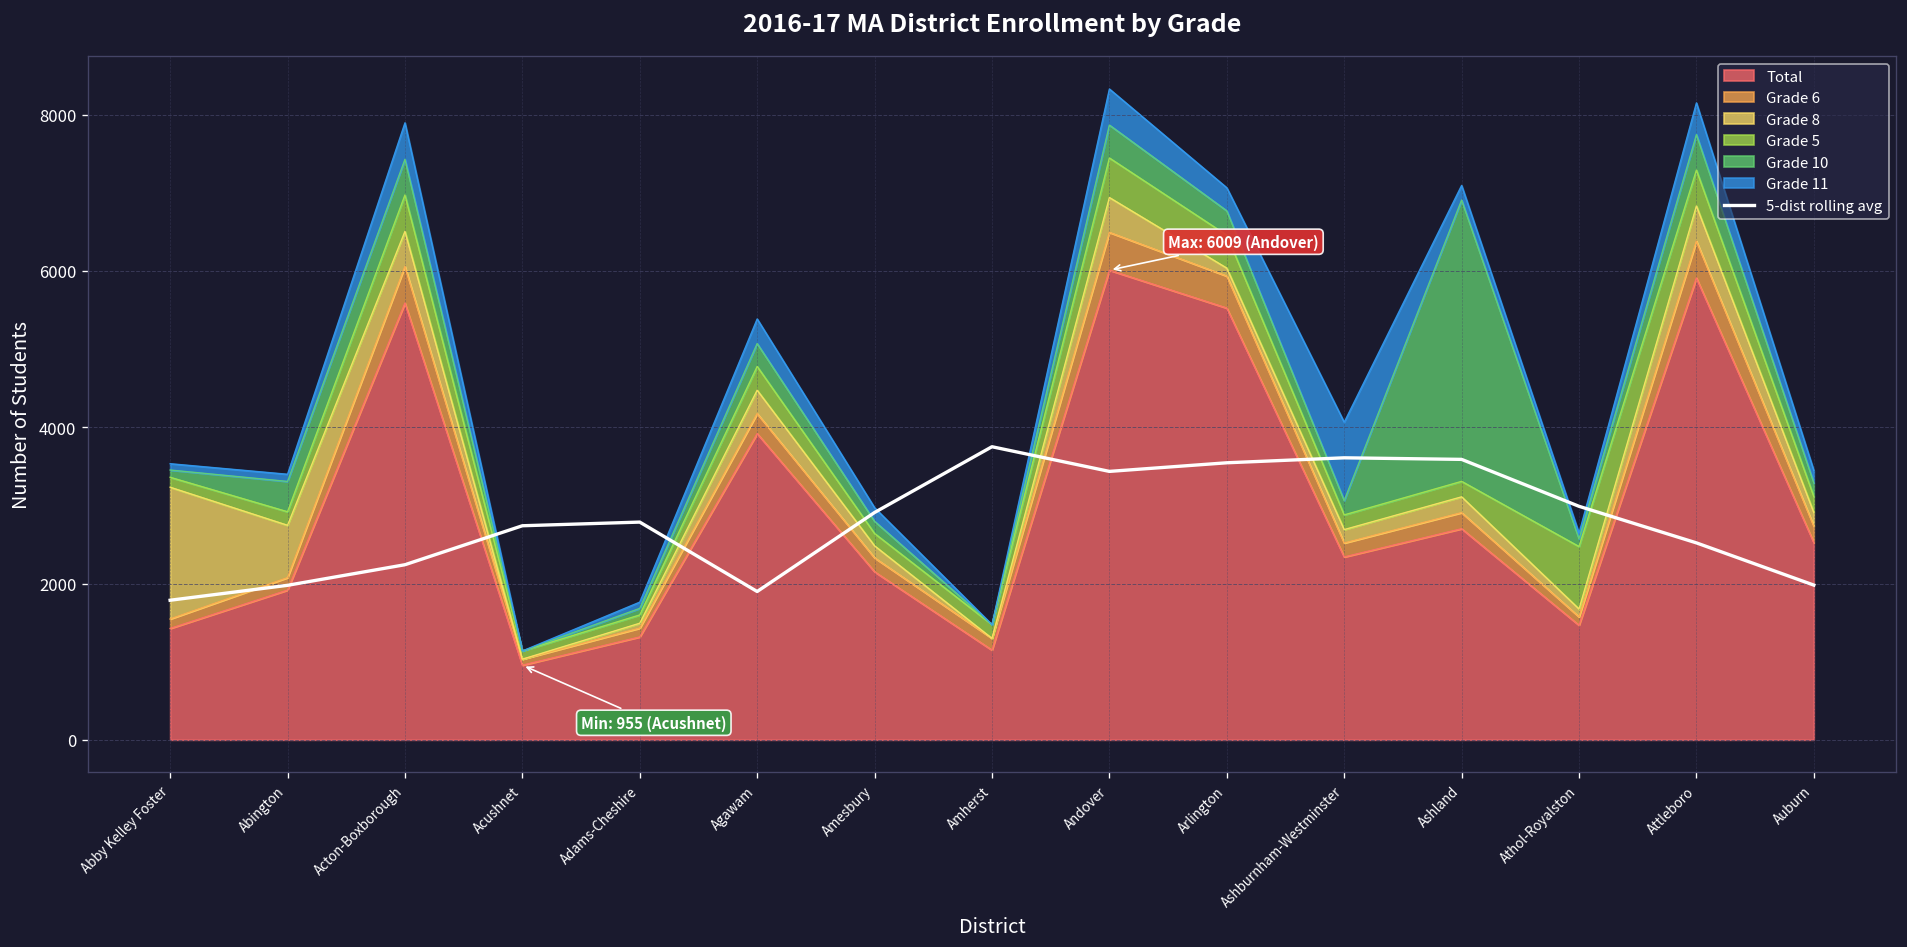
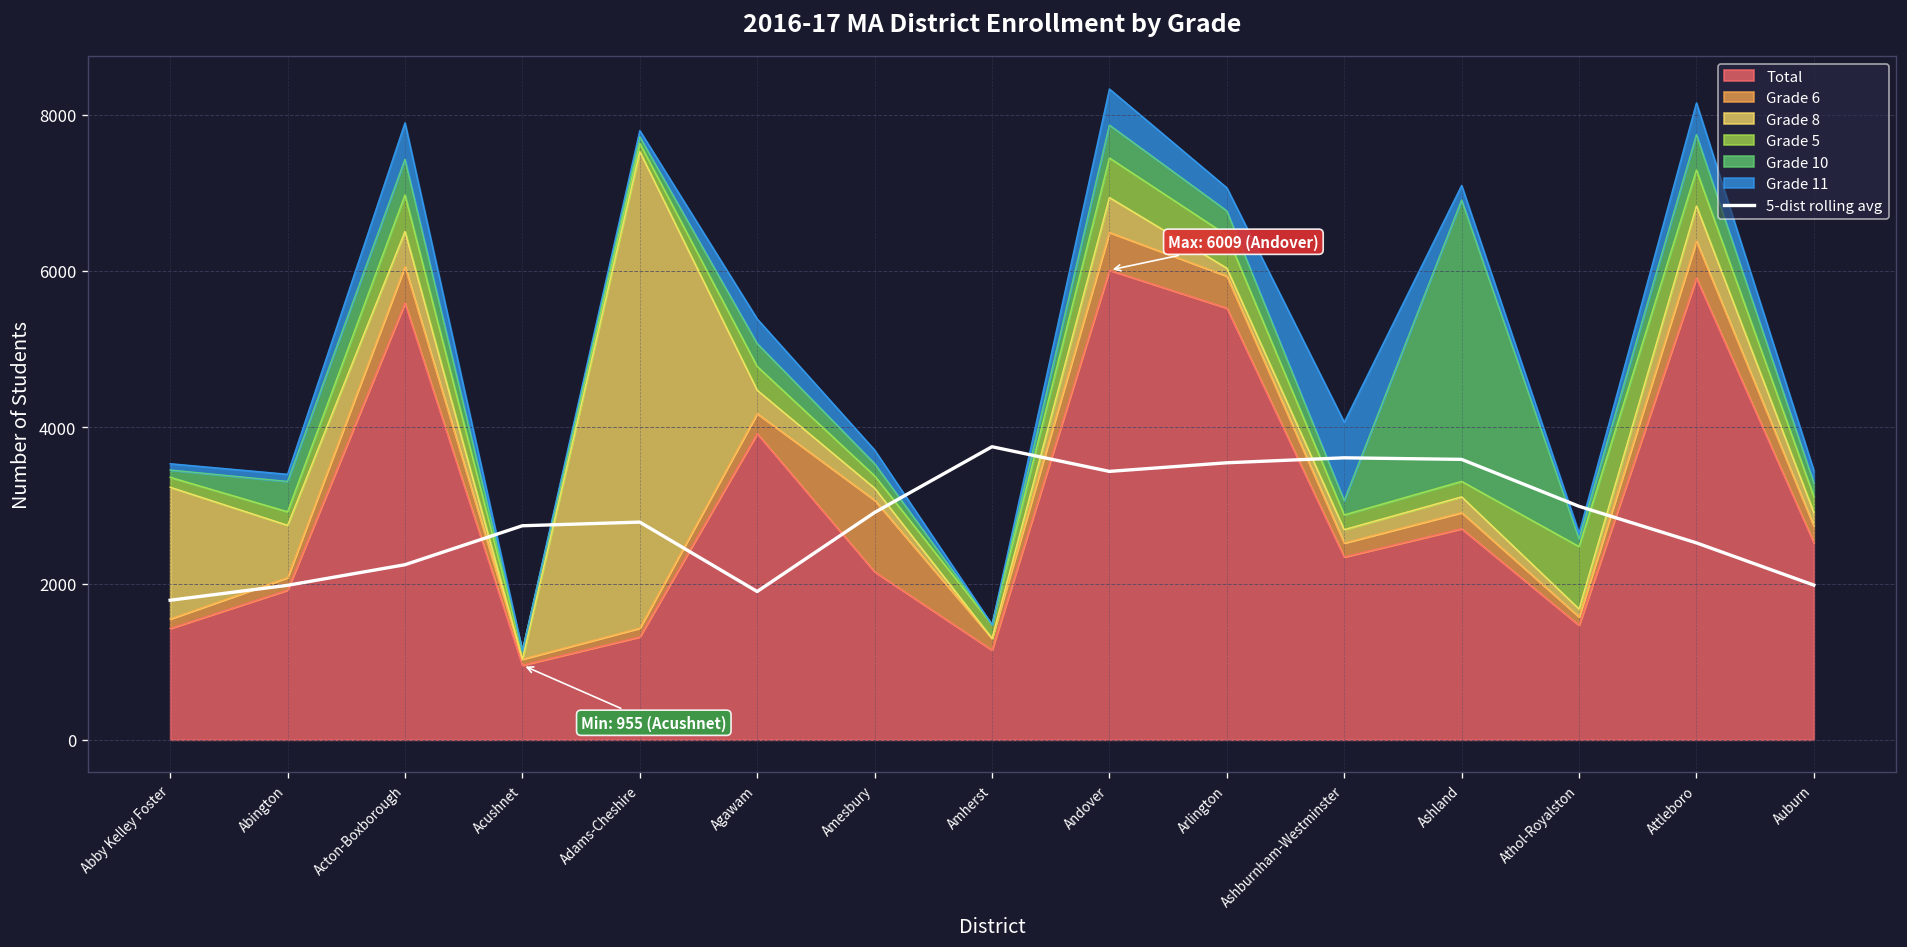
Grade 8, Adams-Cheshire: 100 -> 6100
Grade 6, Amesbury: 200 -> 900
